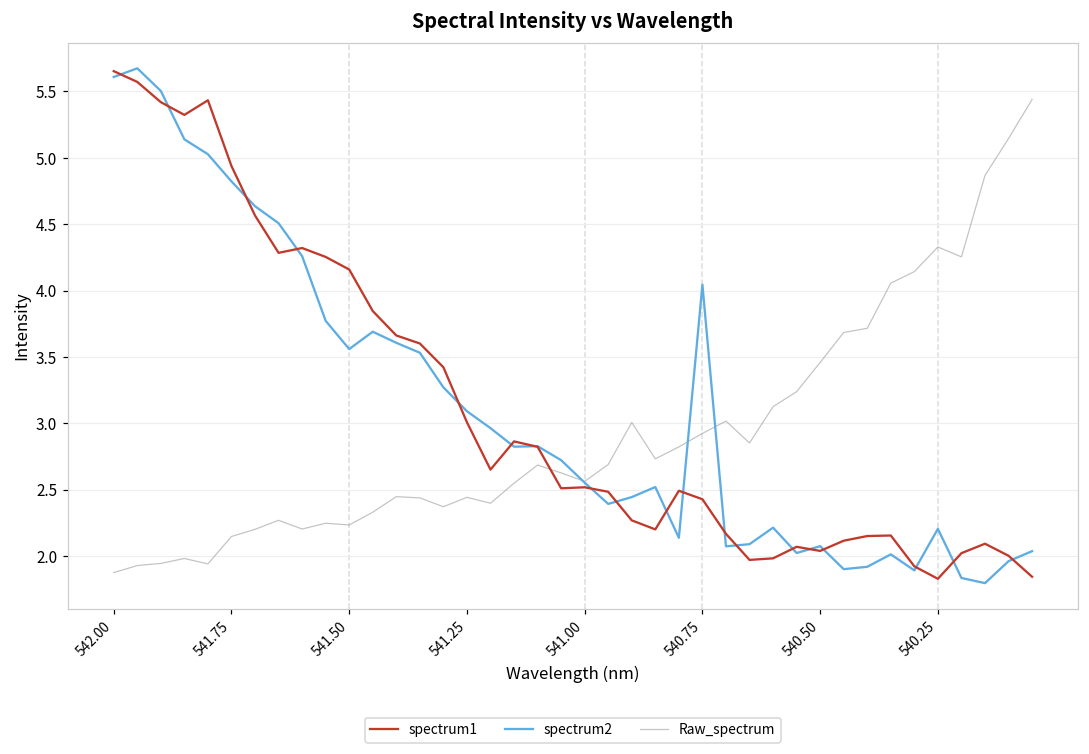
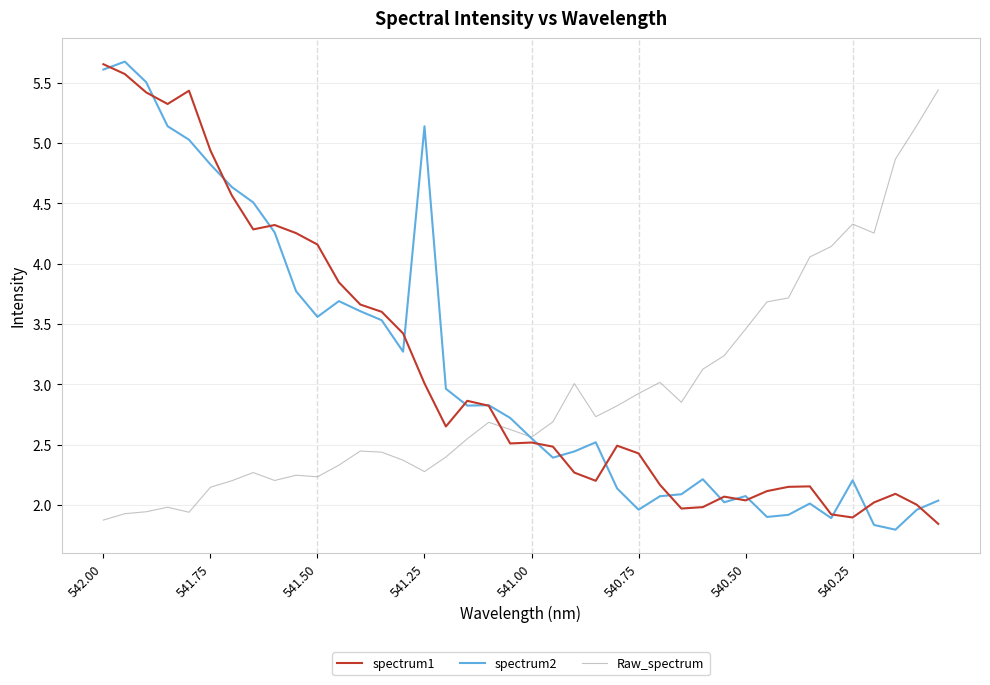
spectrum2, 541.25: 3.09 -> 5.14
Raw_spectrum, 541.25: 2.44 -> 2.28
spectrum2, 540.75: 4.04 -> 1.96
spectrum1, 540.25: 1.83 -> 1.90
